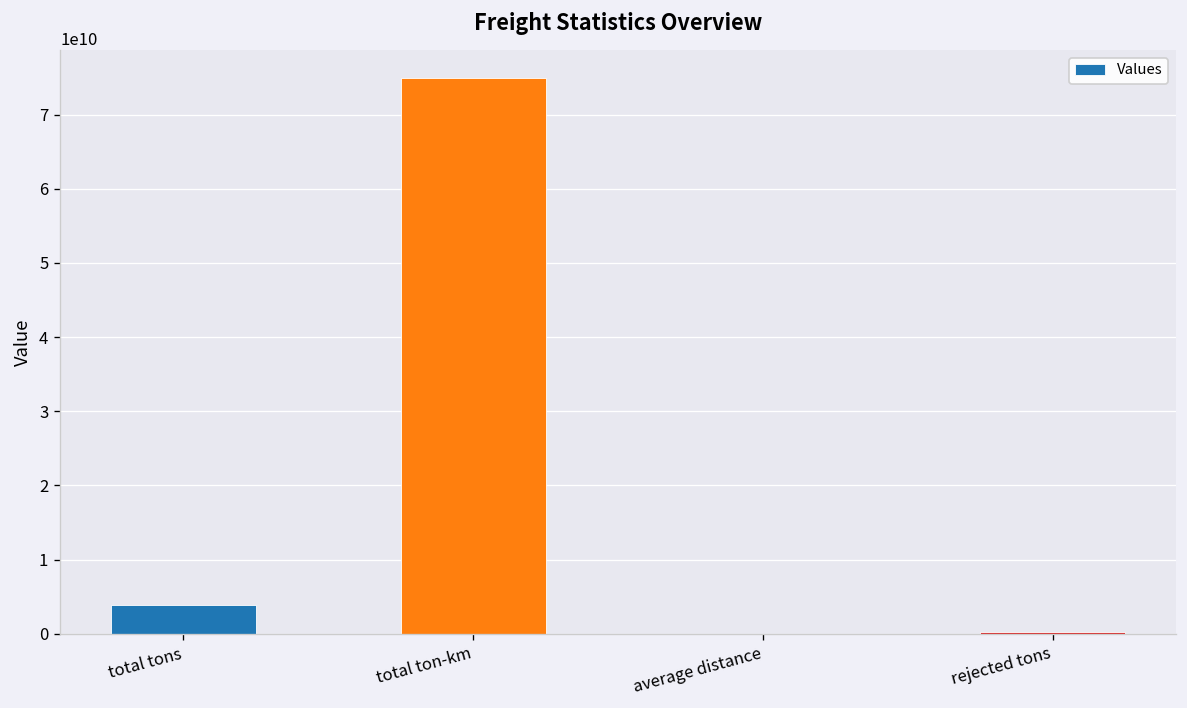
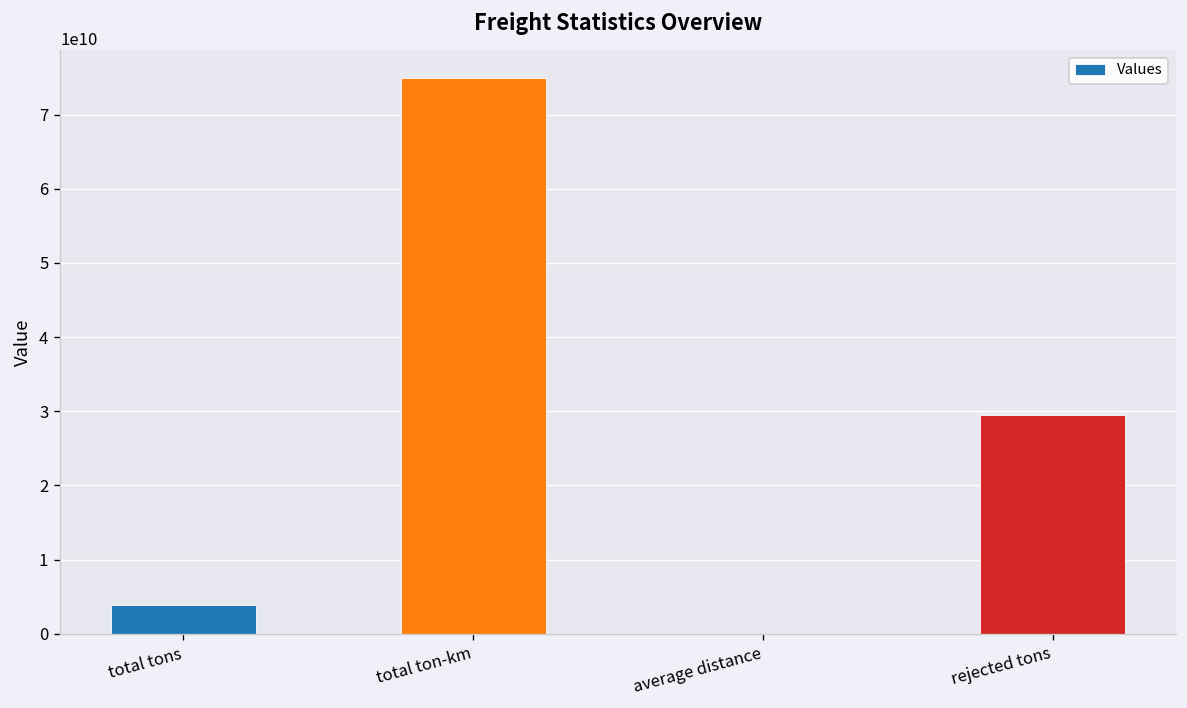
rejected tons: 0 -> 29000000000
